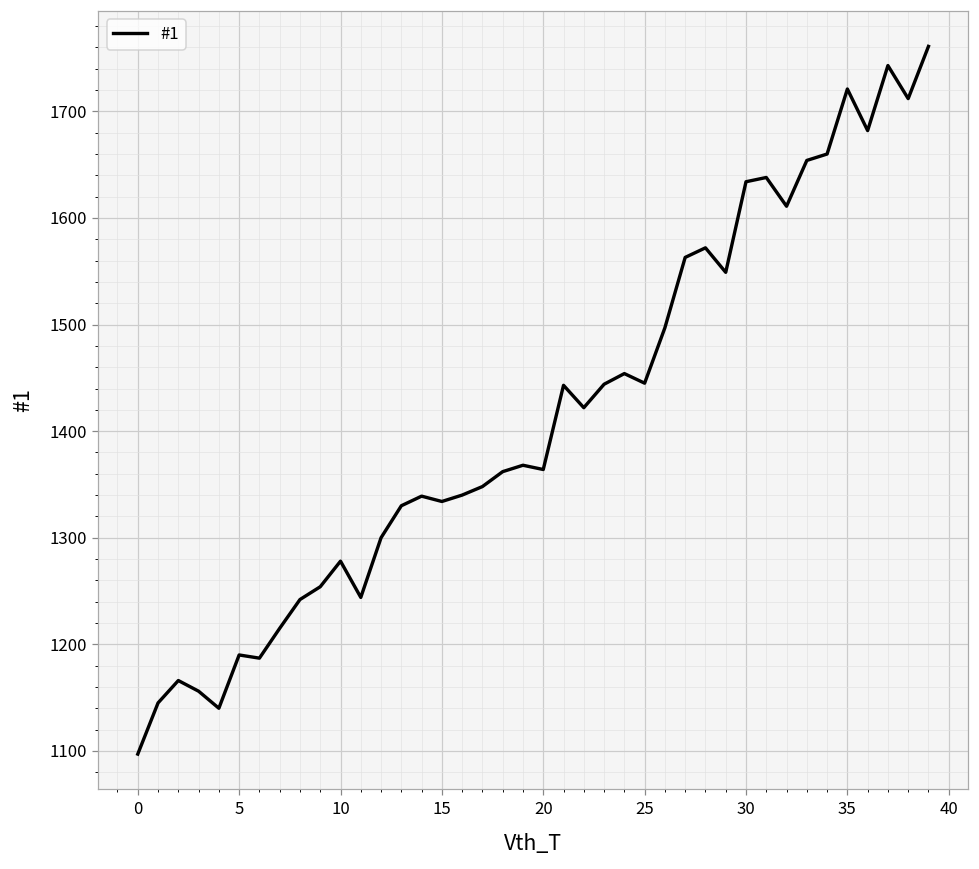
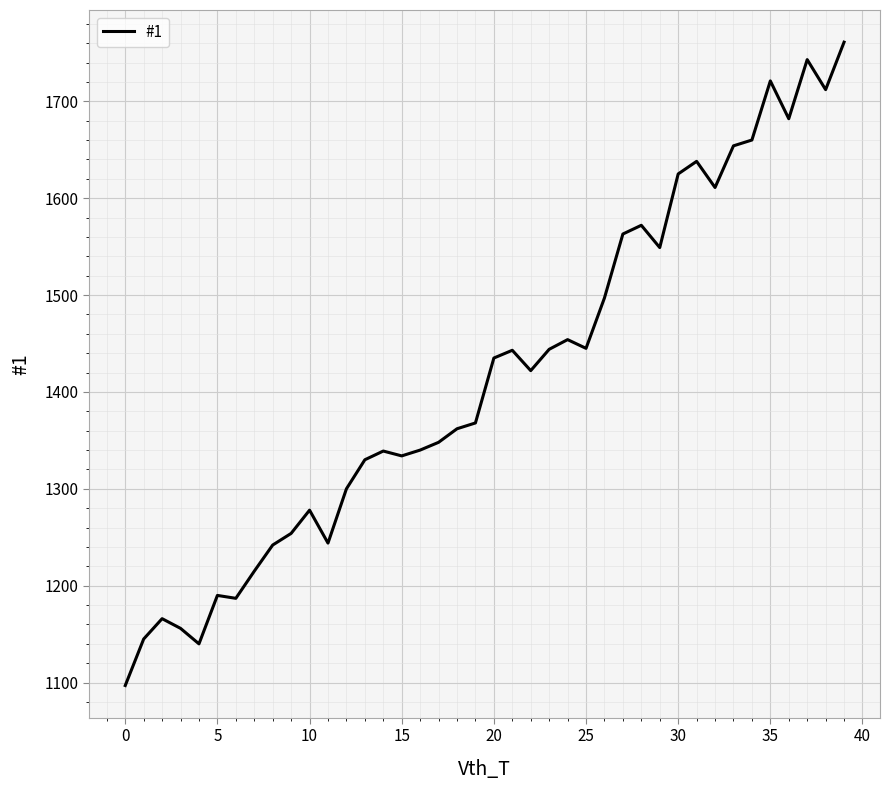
20: 1360 -> 1440
30: 1634 -> 1625
